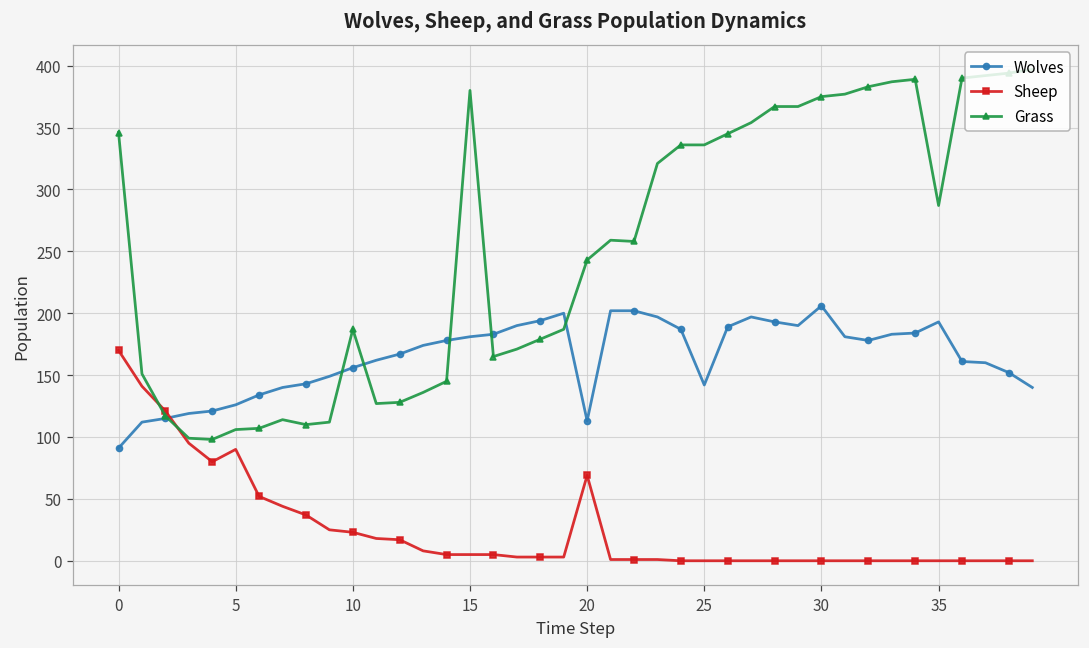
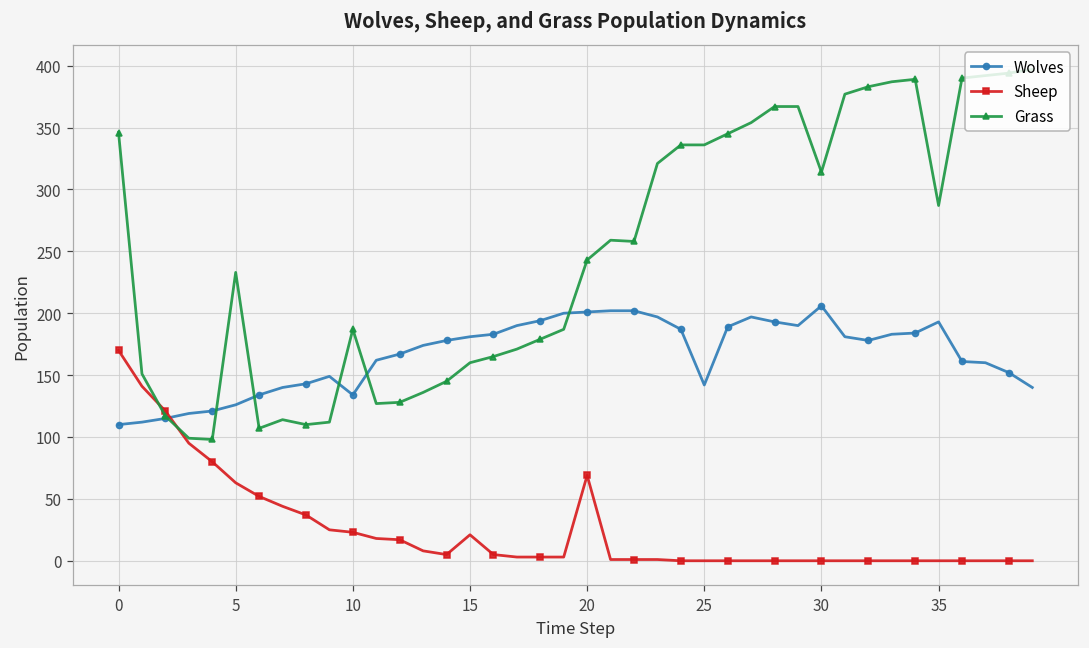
Wolves, 0: 91 -> 110
Sheep, 5: 90 -> 63
Grass, 5: 106 -> 233
Wolves, 10: 156 -> 134
Sheep, 15: 5 -> 21
Grass, 15: 380 -> 160
Wolves, 20: 113 -> 201
Grass, 30: 375 -> 314
